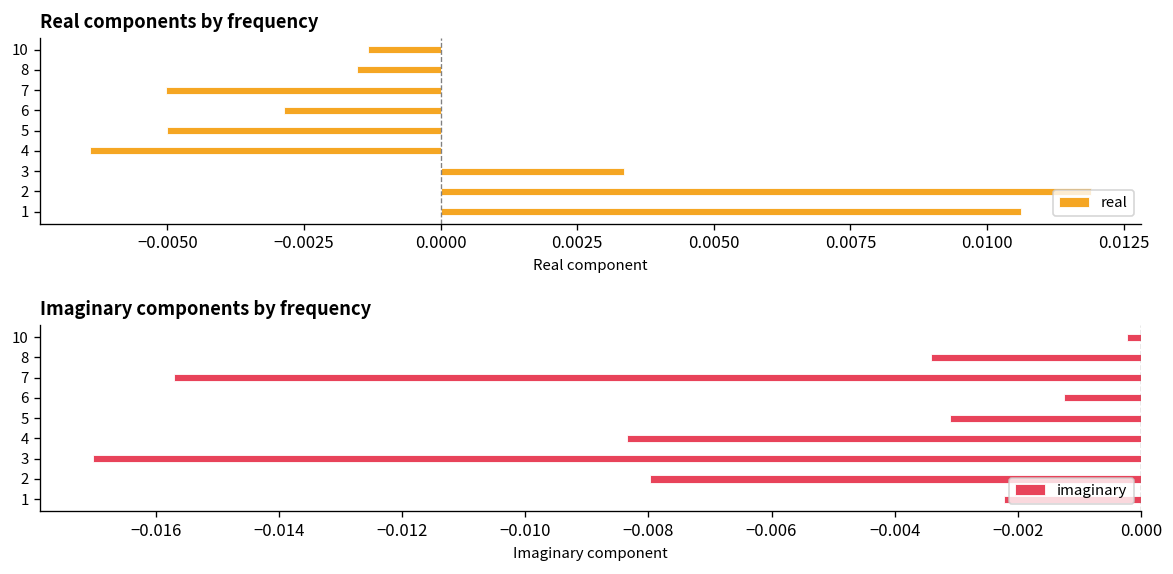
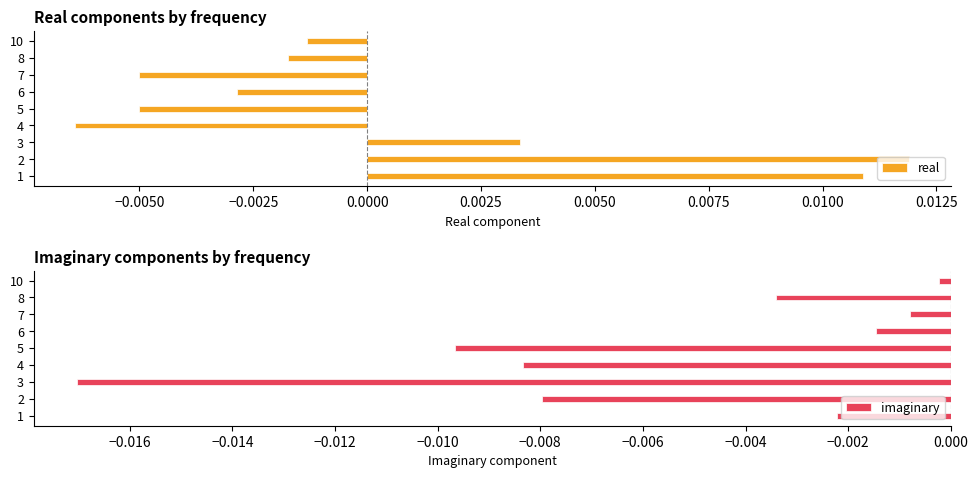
Real components by frequency, 8: -0.0015 -> -0.0017
Real components by frequency, 1: 0.0106 -> 0.0109
Imaginary components by frequency, 7: -0.0157 -> -0.0008
Imaginary components by frequency, 6: -0.0013 -> -0.0015
Imaginary components by frequency, 5: -0.0031 -> -0.0097
